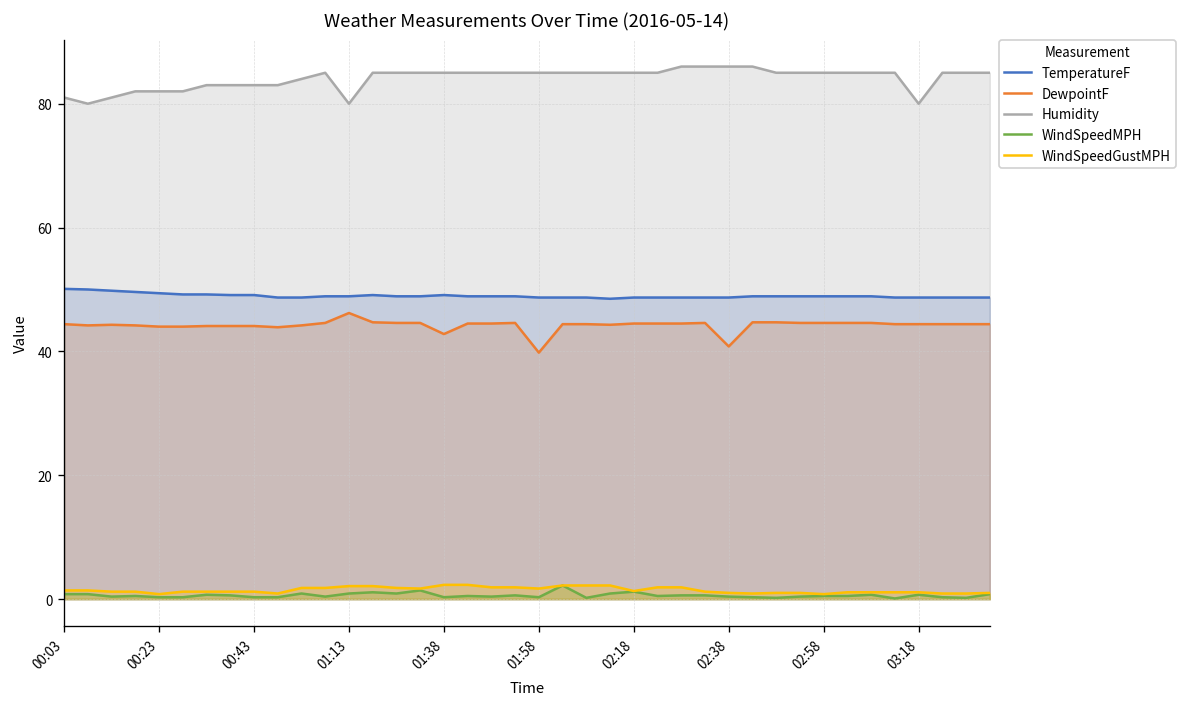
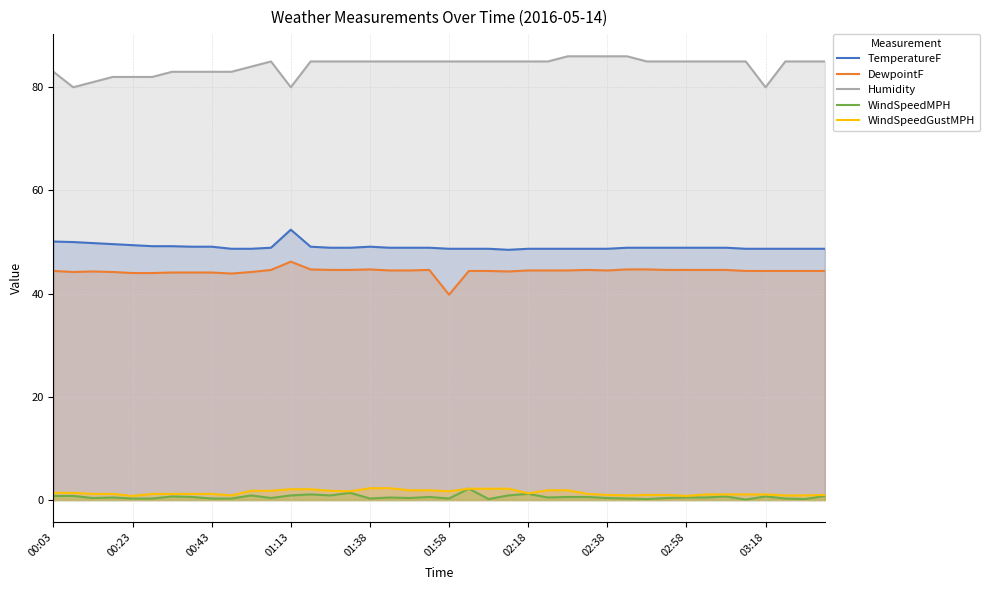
Humidity, 00:03: 81 -> 83
TemperatureF, 01:13: 49 -> 52
DewpointF, 01:38: 43 -> 45
DewpointF, 02:38: 41 -> 45
